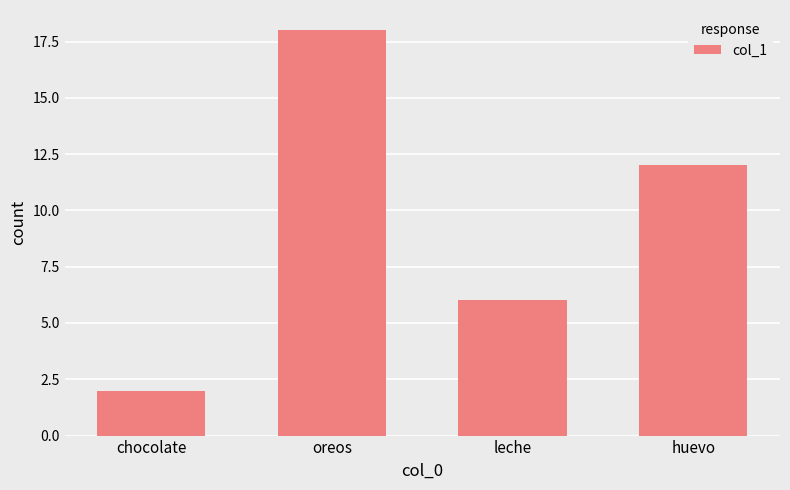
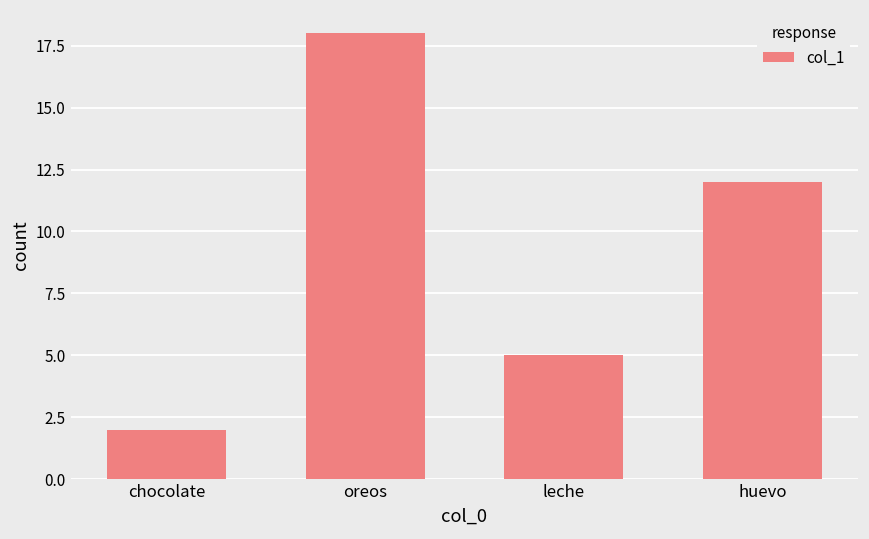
leche: 6 -> 5
